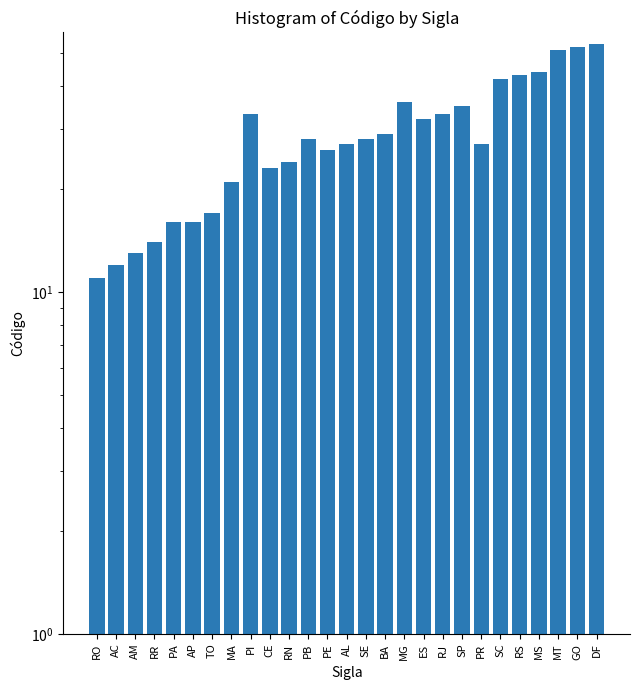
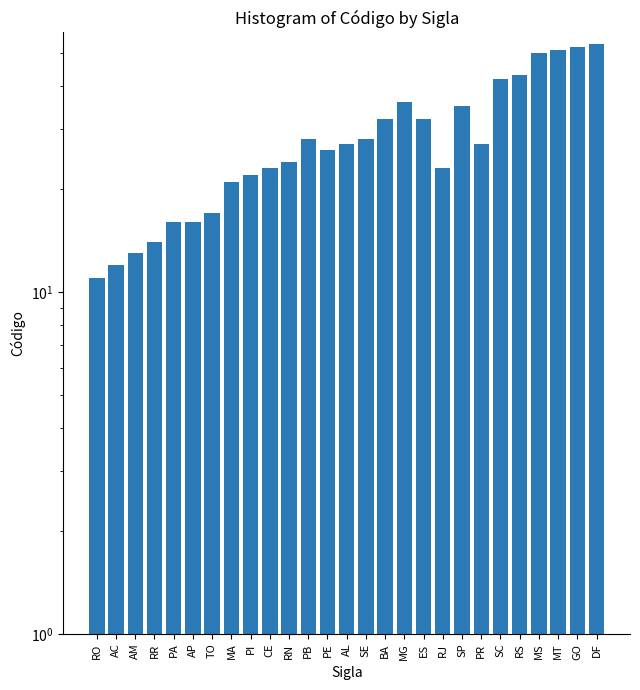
PI: 33 -> 22
BA: 29 -> 32
RJ: 33 -> 23
MS: 44 -> 50
